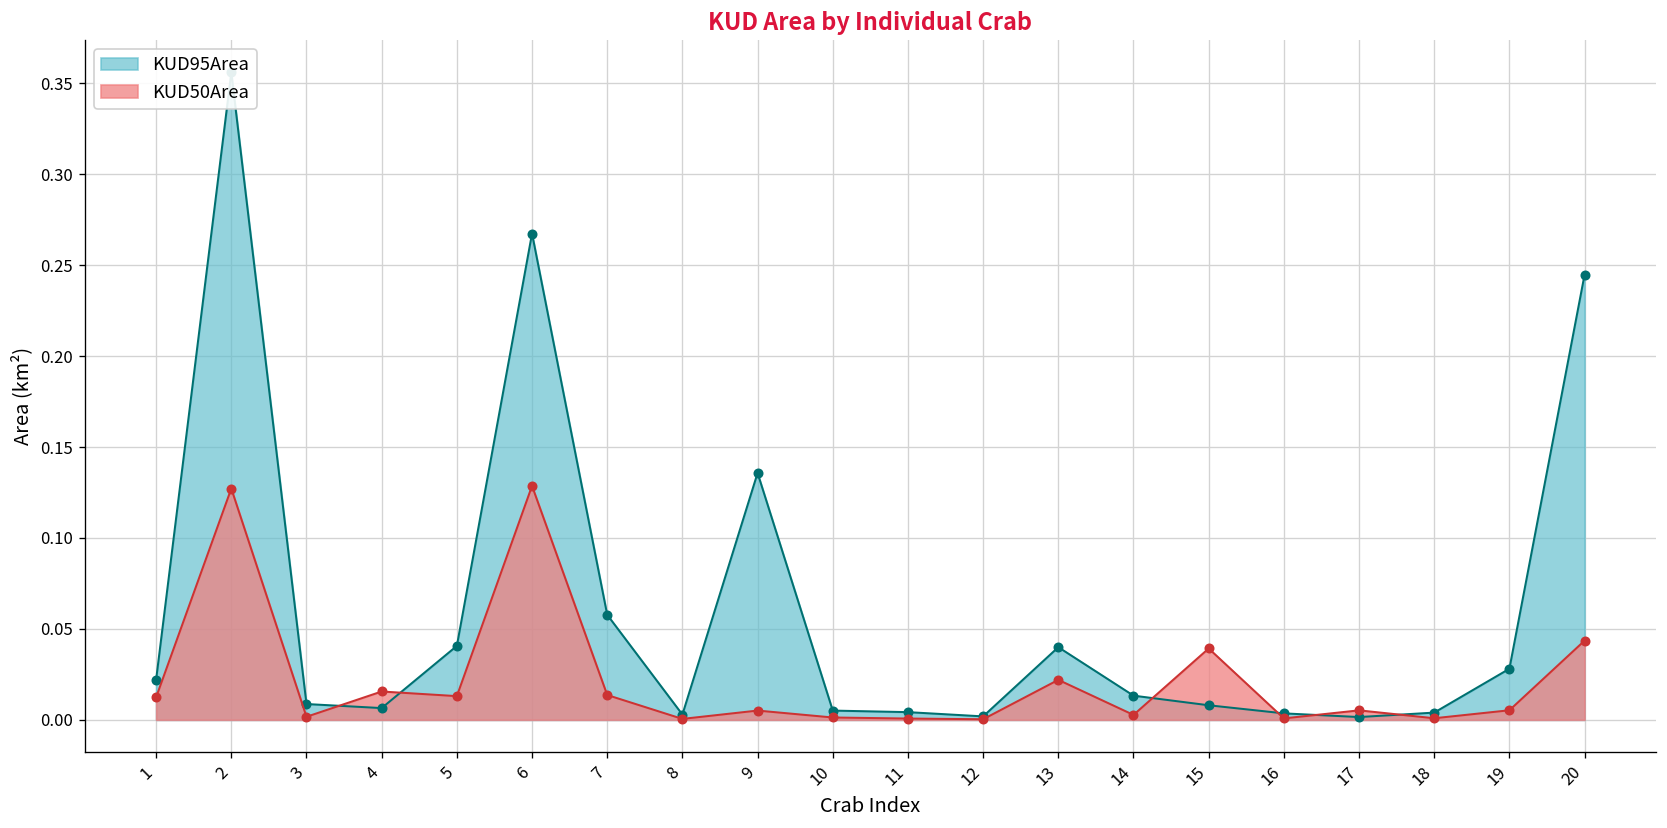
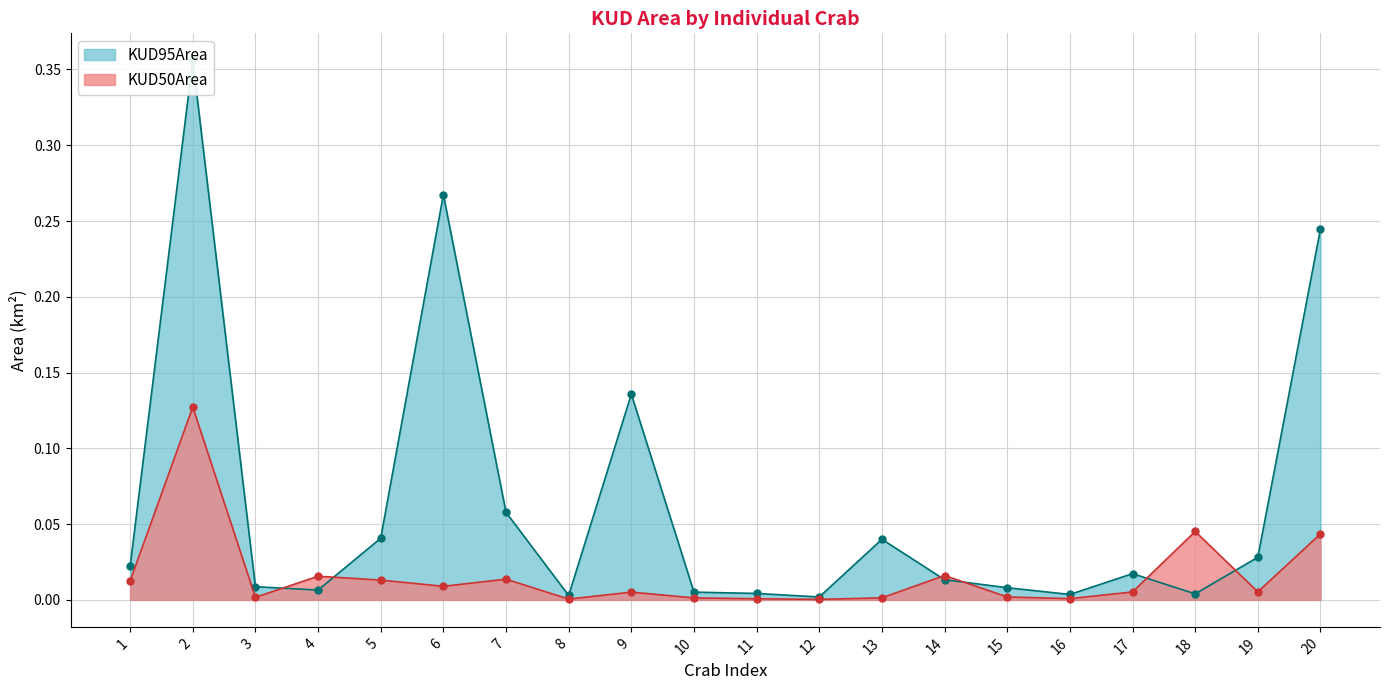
KUD50Area, 6: 0.129 -> 0.009
KUD50Area, 13: 0.022 -> 0.001
KUD50Area, 14: 0.003 -> 0.016
KUD50Area, 15: 0.039 -> 0.002
KUD95Area, 17: 0.002 -> 0.017
KUD50Area, 18: 0.001 -> 0.045
